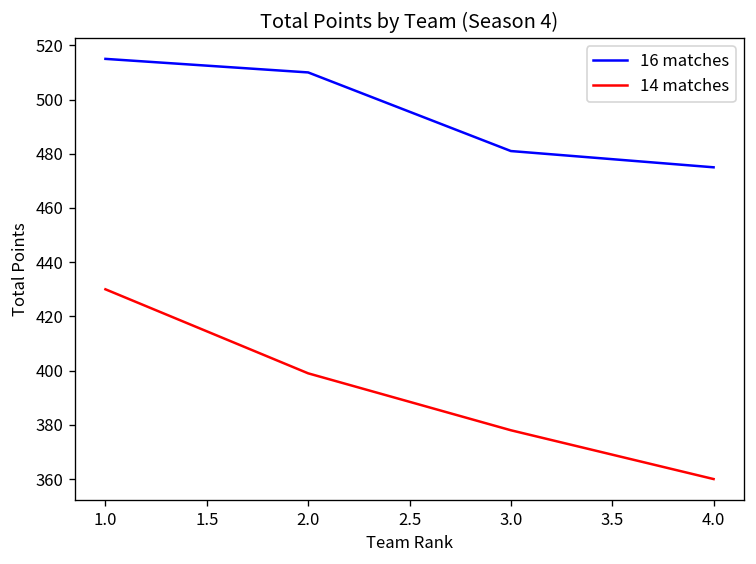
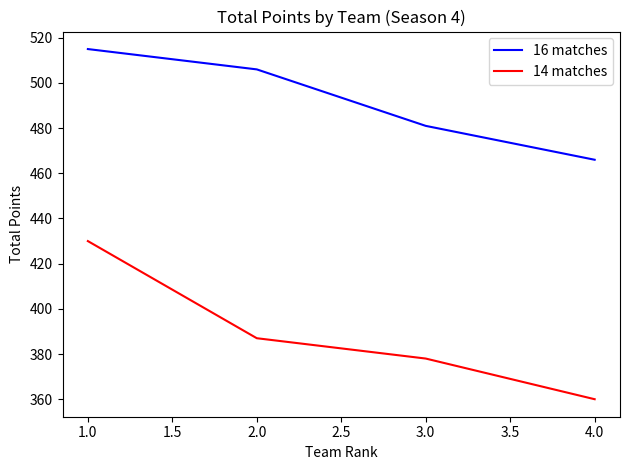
16 matches, 2.0: 510 -> 506
14 matches, 2.0: 399 -> 387
16 matches, 4.0: 475 -> 466
